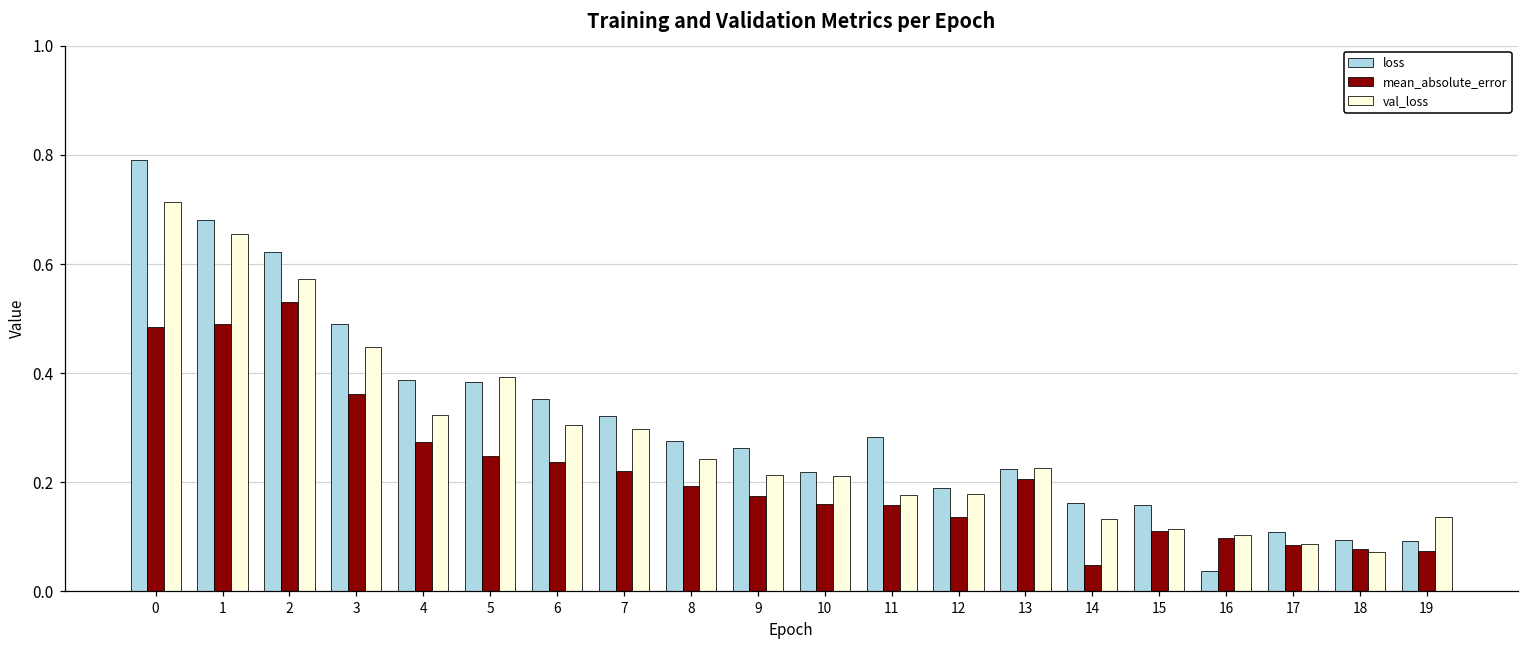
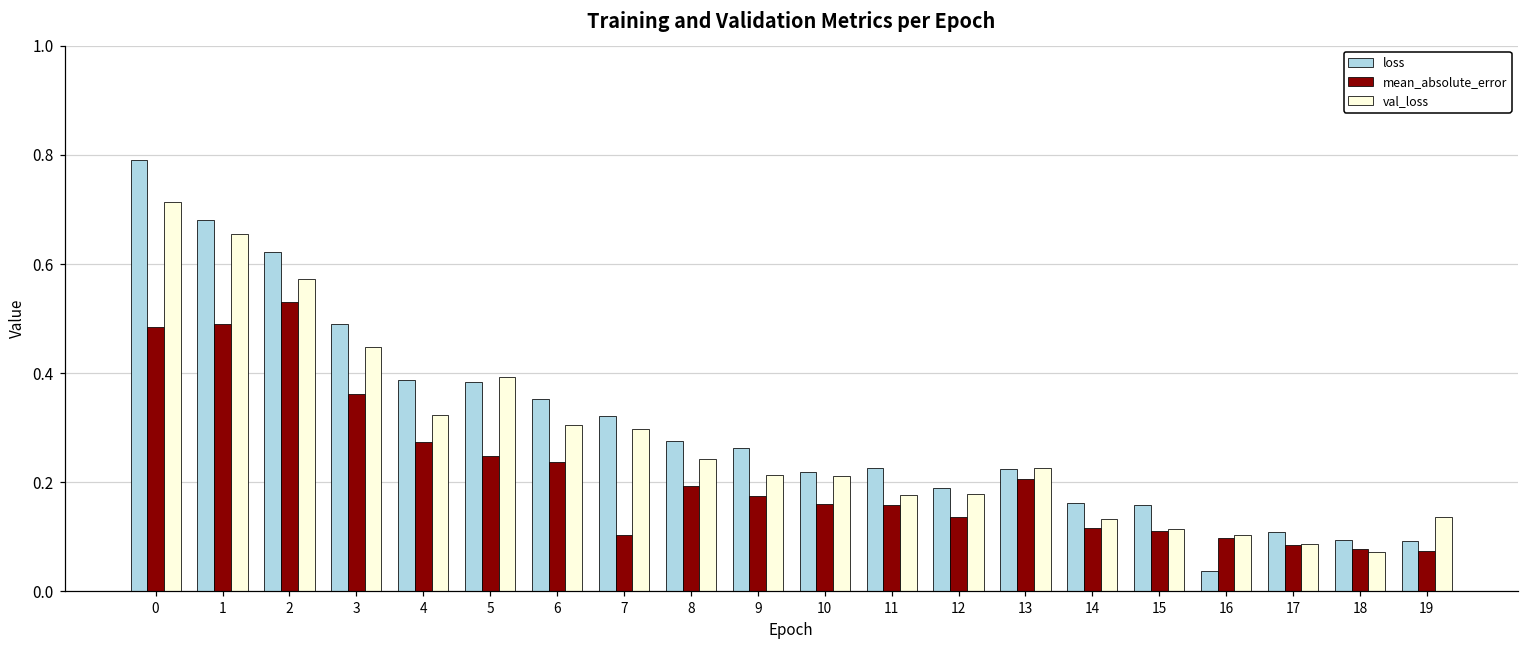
mean_absolute_error, 7: 0.22 -> 0.10
loss, 11: 0.28 -> 0.23
mean_absolute_error, 14: 0.05 -> 0.12
